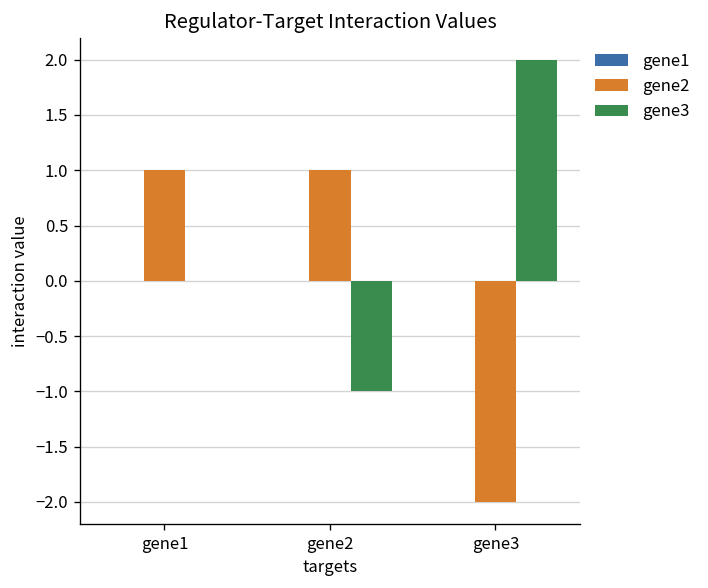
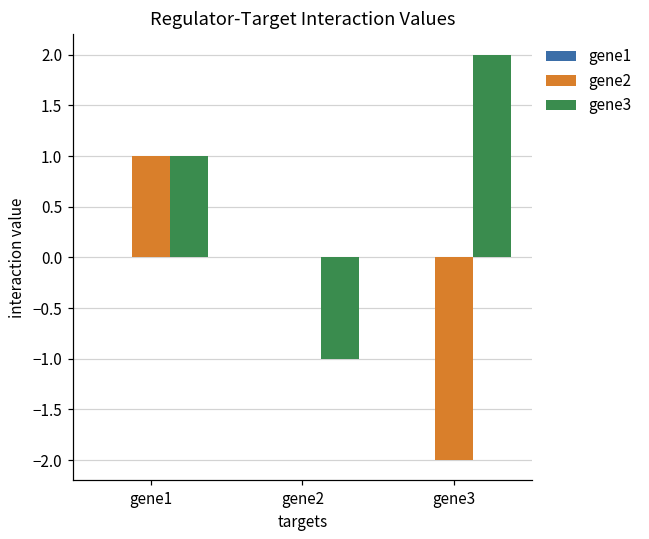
gene3, gene1: 0 -> 1
gene2, gene2: 1 -> 0
